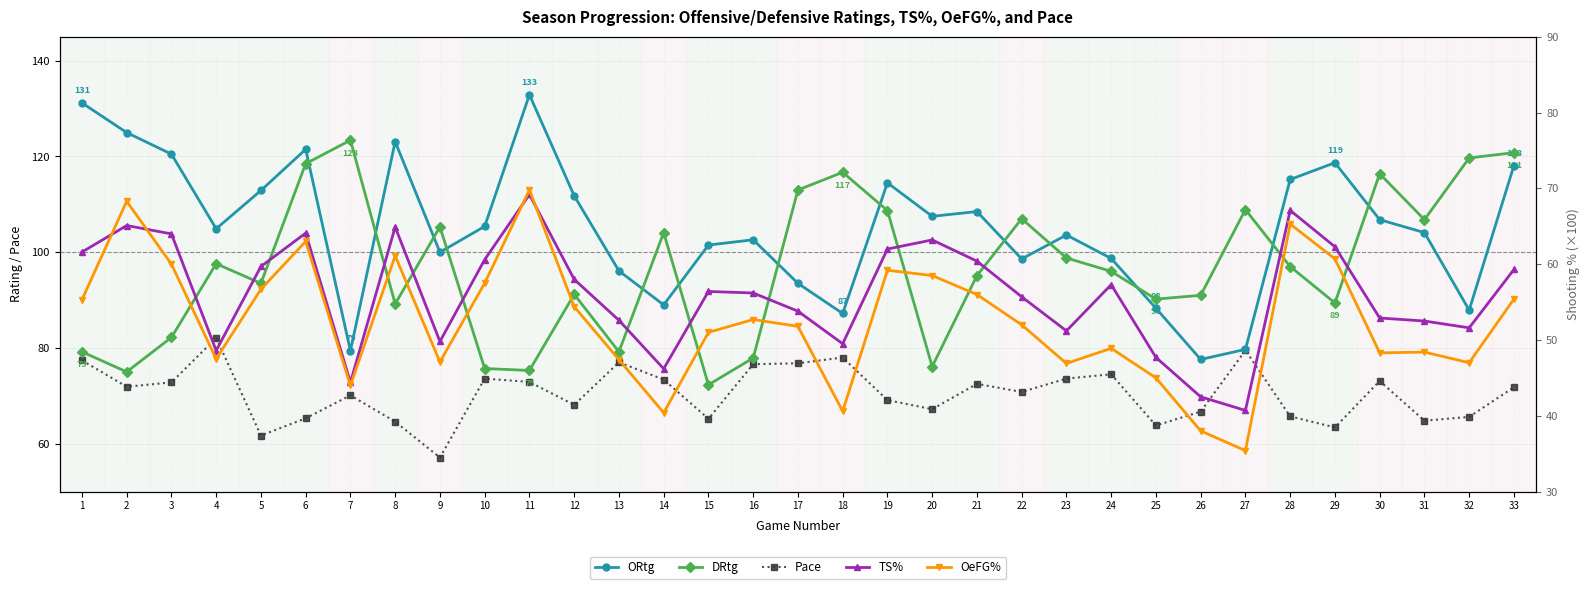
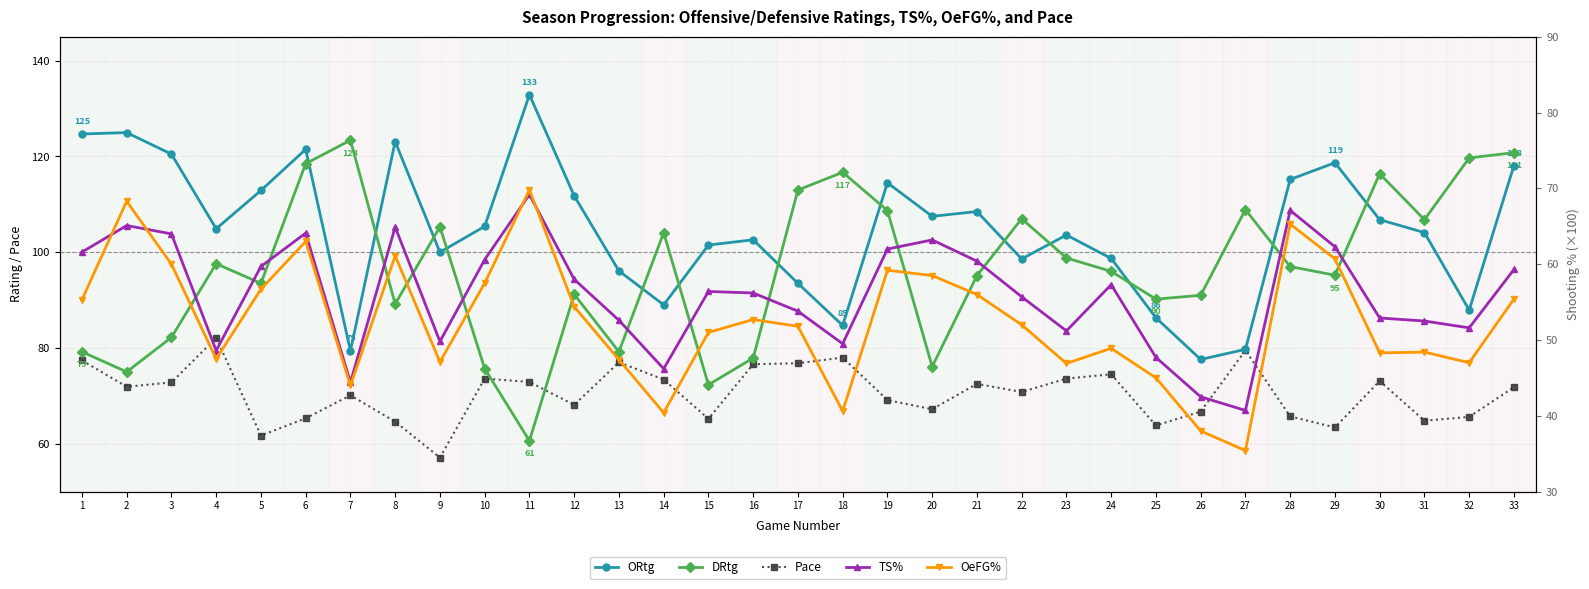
ORtg, 1: 131 -> 125
DRtg, 11: 75 -> 61
ORtg, 18: 87 -> 85
ORtg, 25: 88 -> 86
DRtg, 29: 89 -> 95
